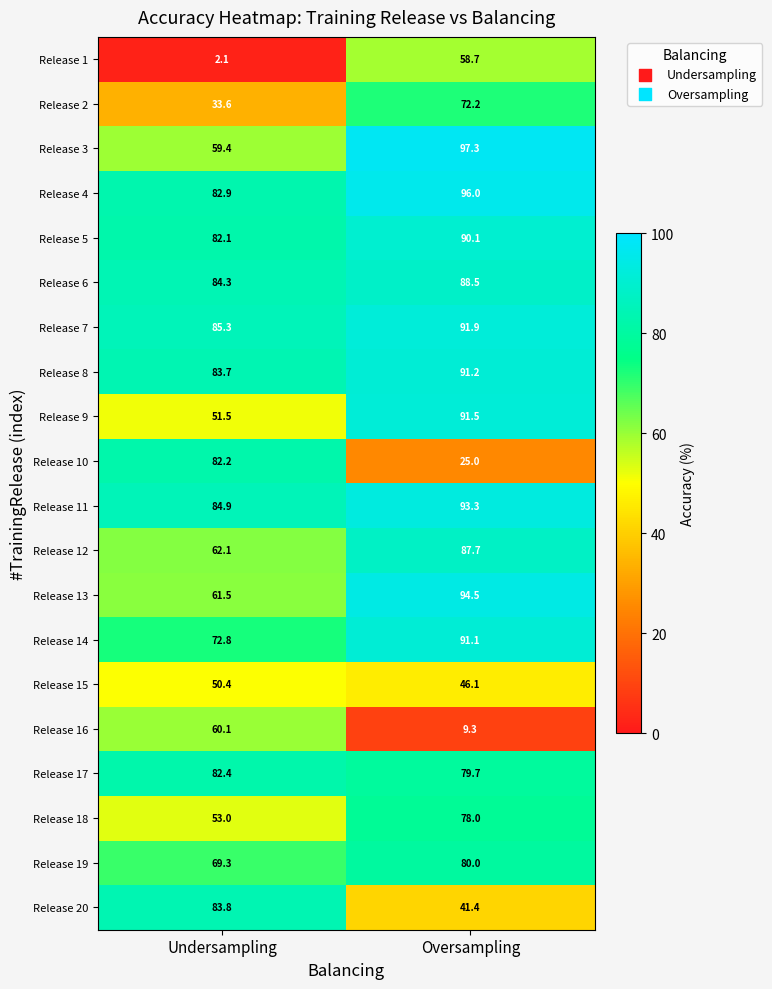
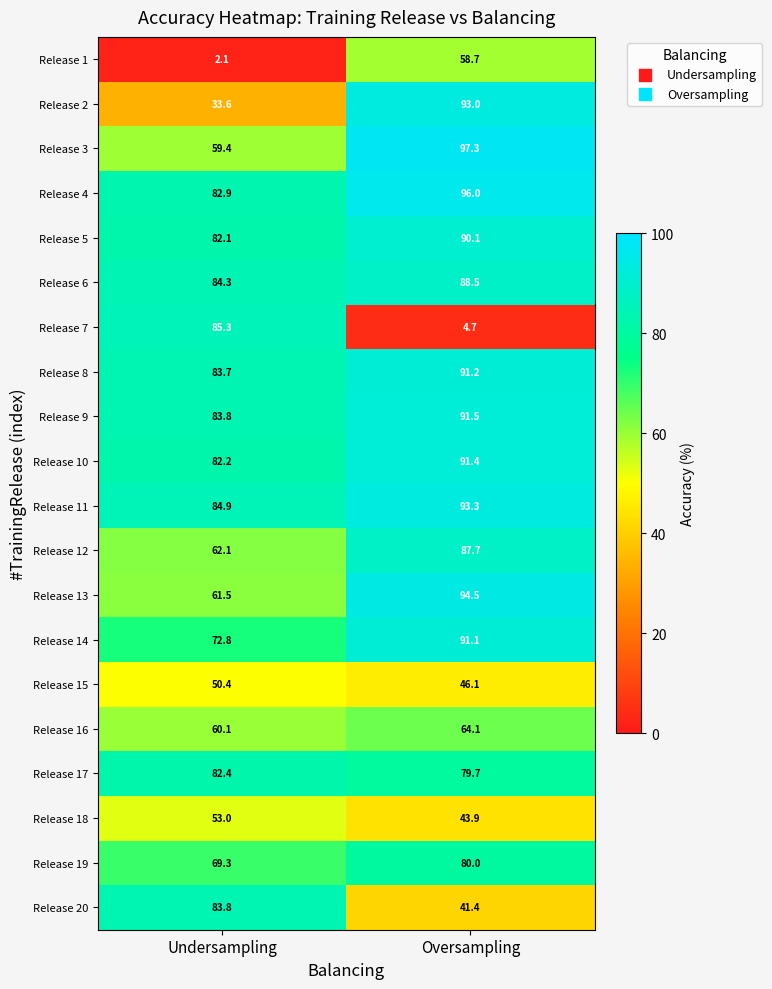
Release 2, Oversampling: 72.2 -> 93.0
Release 7, Oversampling: 91.9 -> 4.7
Release 9, Undersampling: 51.5 -> 83.8
Release 10, Oversampling: 25.0 -> 91.4
Release 16, Oversampling: 9.3 -> 64.1
Release 18, Oversampling: 78.0 -> 43.9
